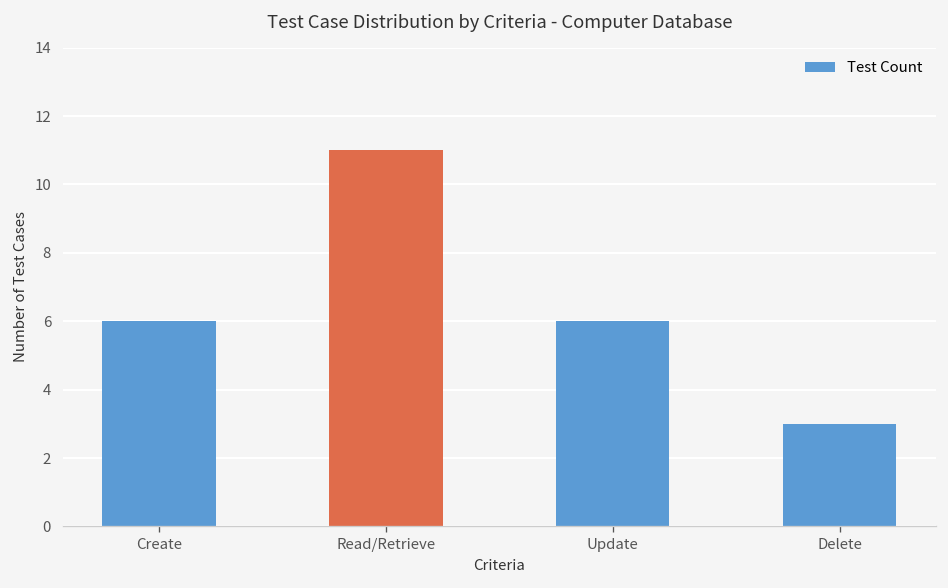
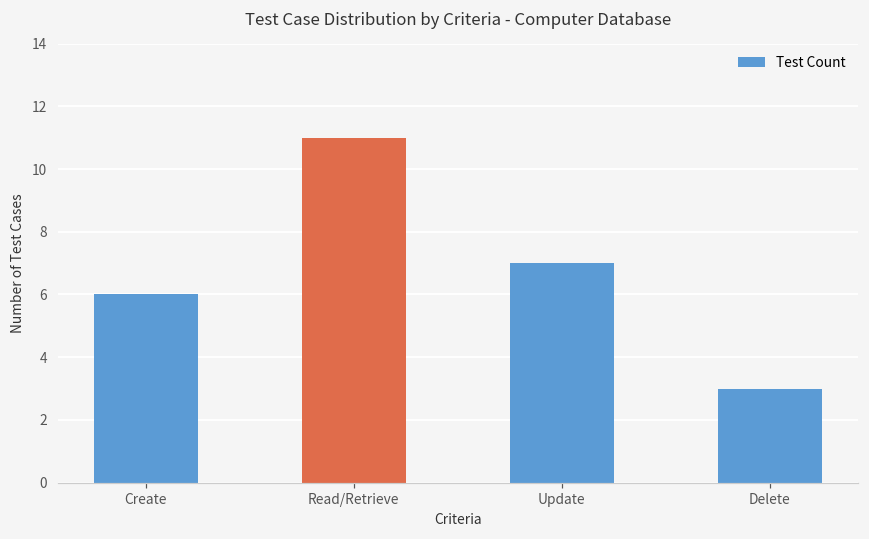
Update: 6 -> 7
